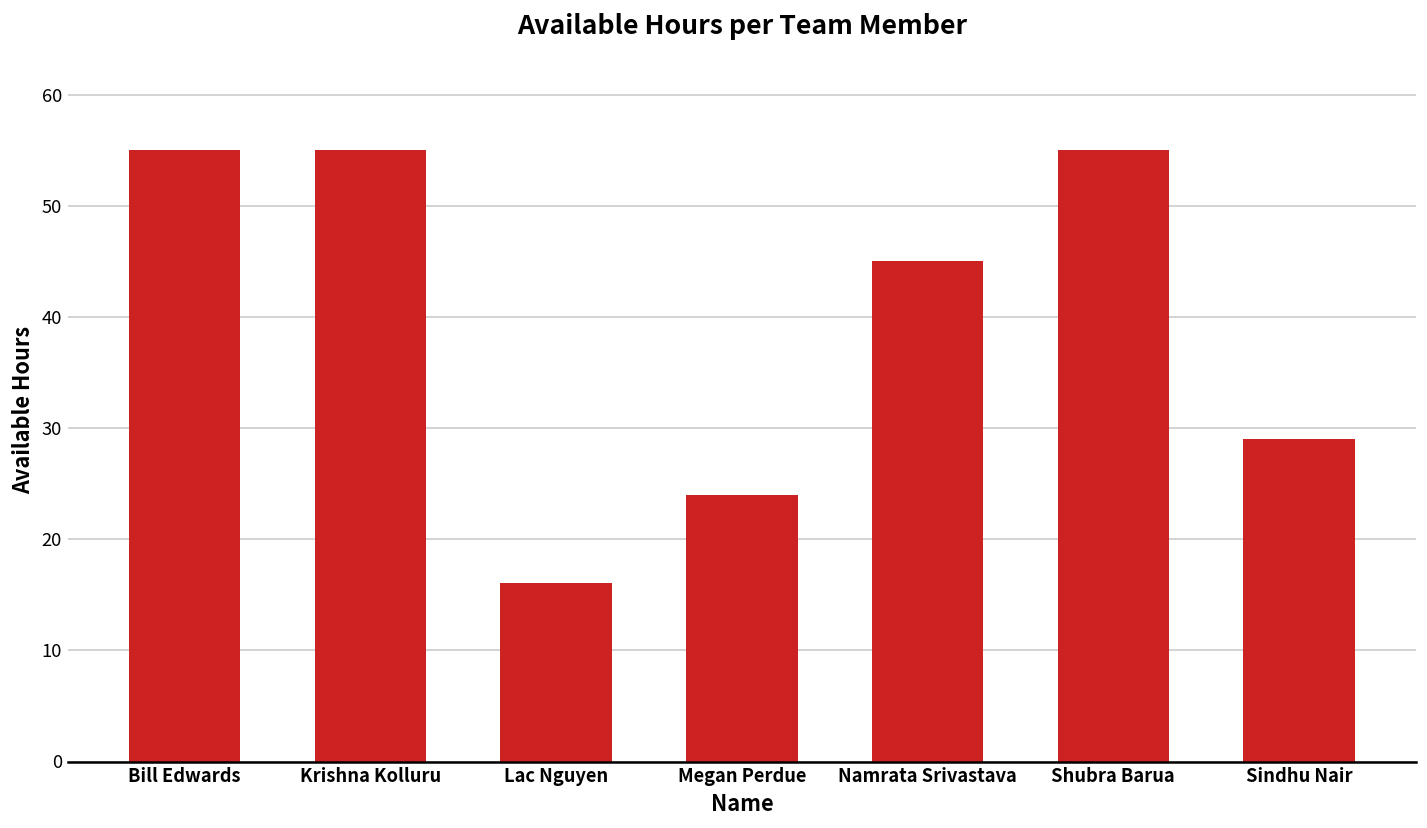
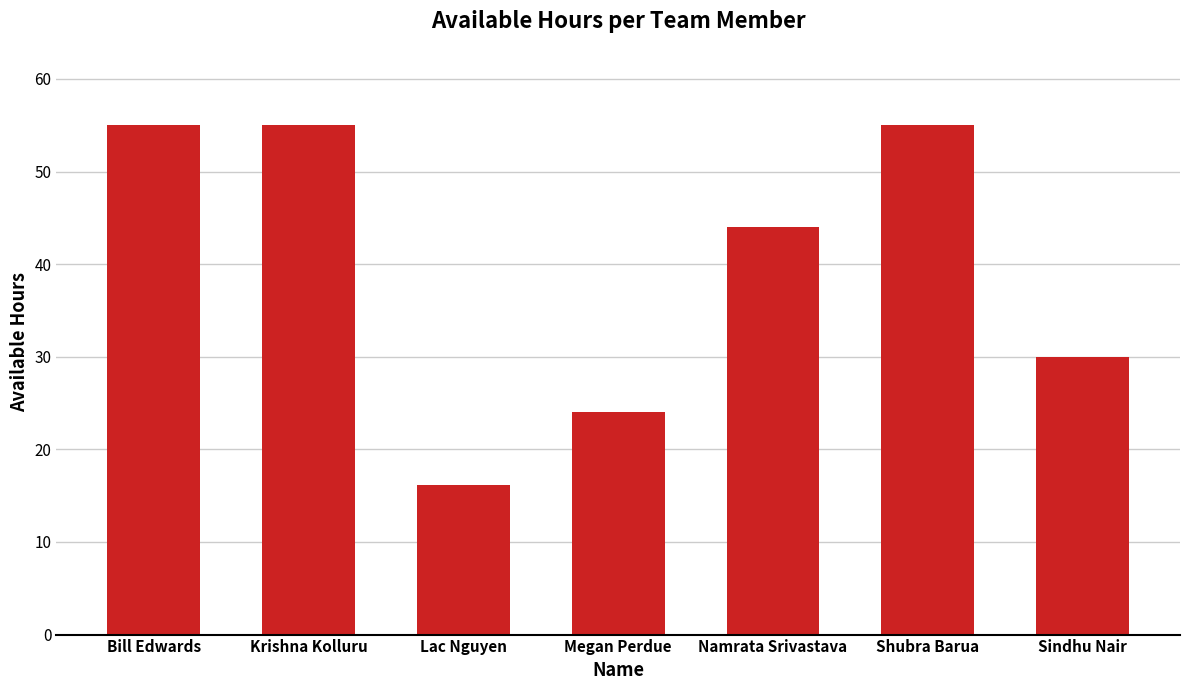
Namrata Srivastava: 45 -> 44
Sindhu Nair: 29 -> 30
